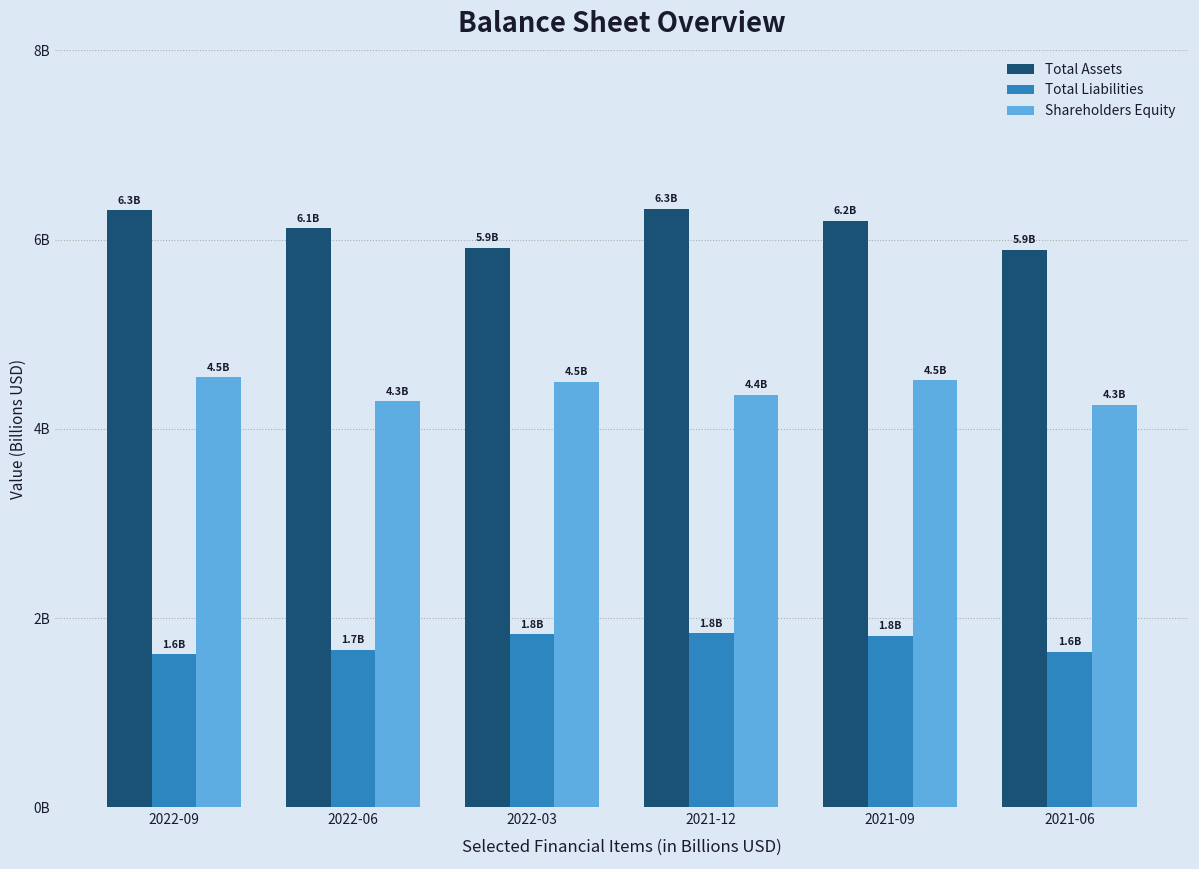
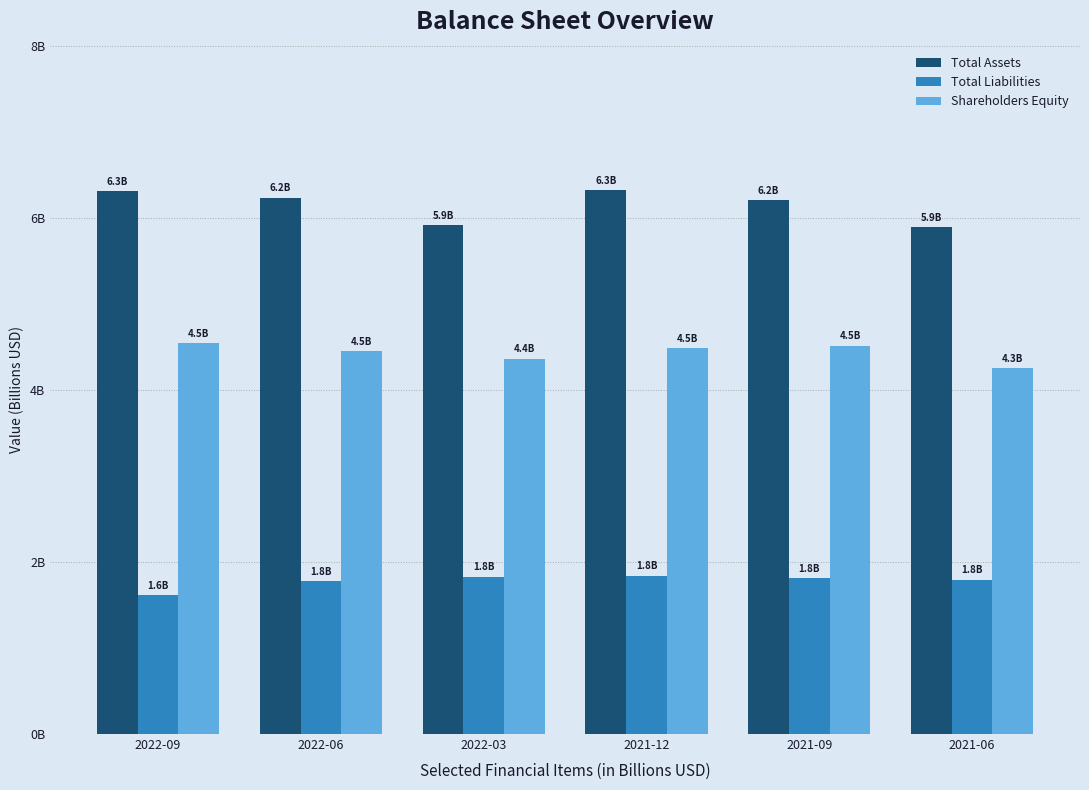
Total Assets, 2022-06: 6.1B -> 6.2B
Total Liabilities, 2022-06: 1.7B -> 1.8B
Shareholders Equity, 2022-06: 4.3B -> 4.5B
Shareholders Equity, 2022-03: 4.5B -> 4.4B
Shareholders Equity, 2021-12: 4.4B -> 4.5B
Total Liabilities, 2021-06: 1.6B -> 1.8B
